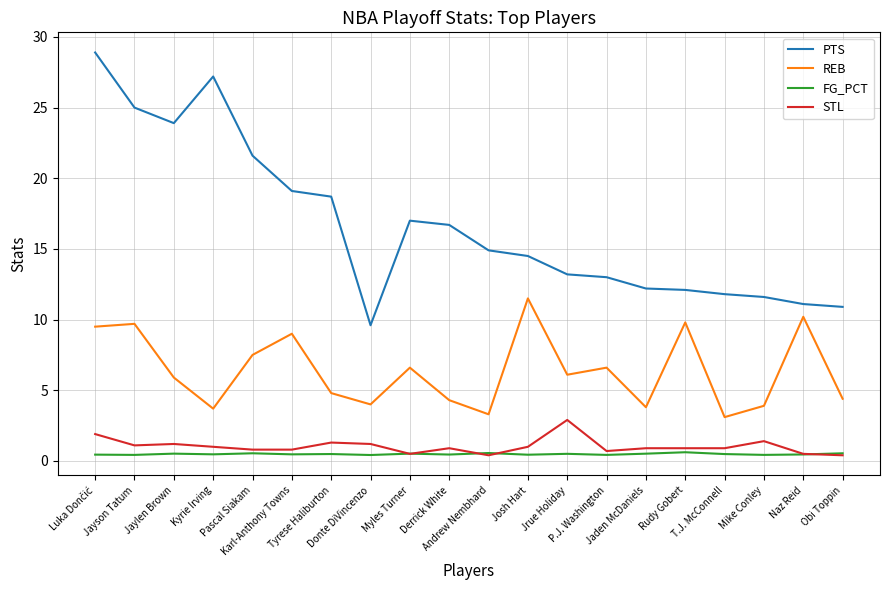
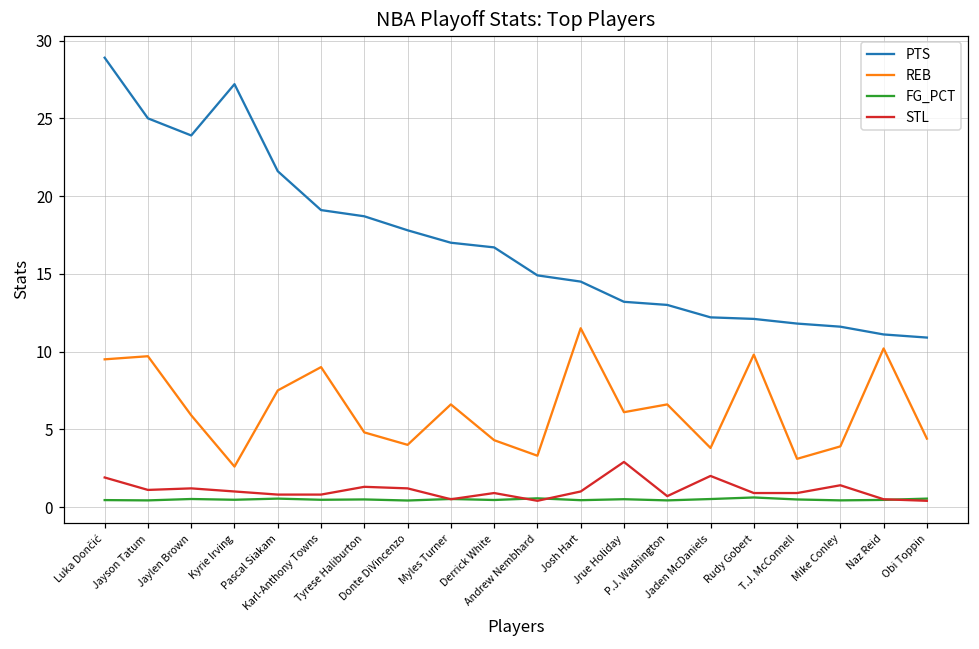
REB, Kyrie Irving: 3.7 -> 2.6
PTS, Donte DiVincenzo: 9.6 -> 17.8
STL, Jaden McDaniels: 0.9 -> 2.0
